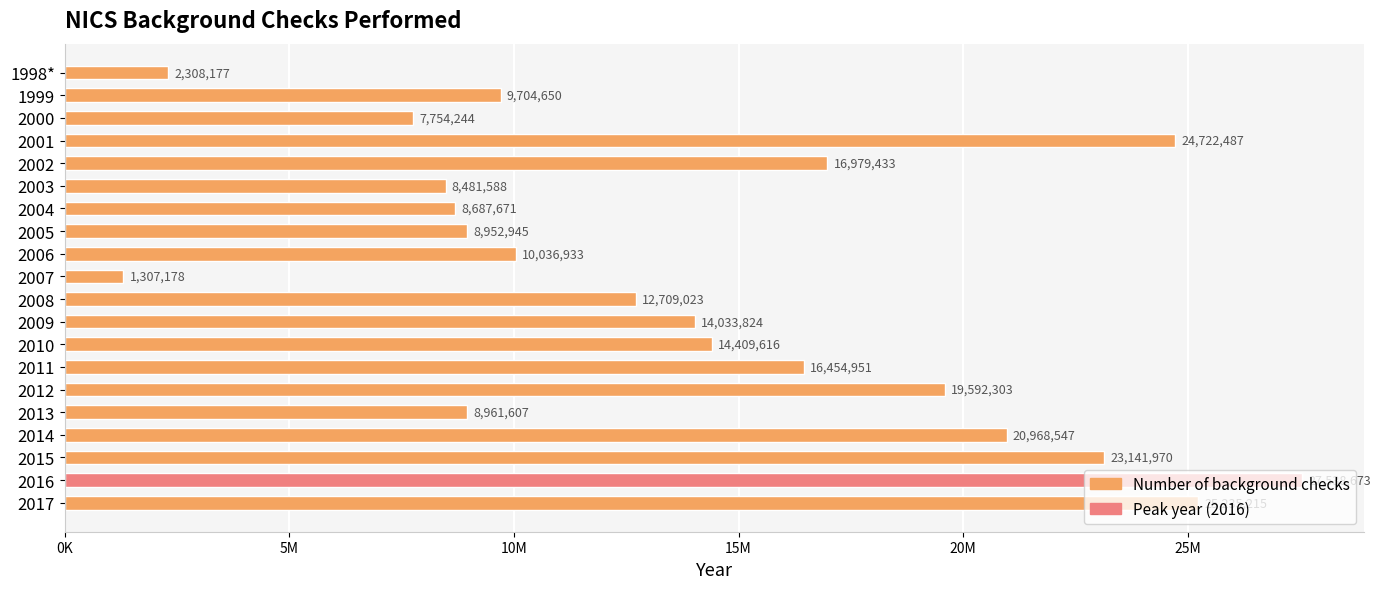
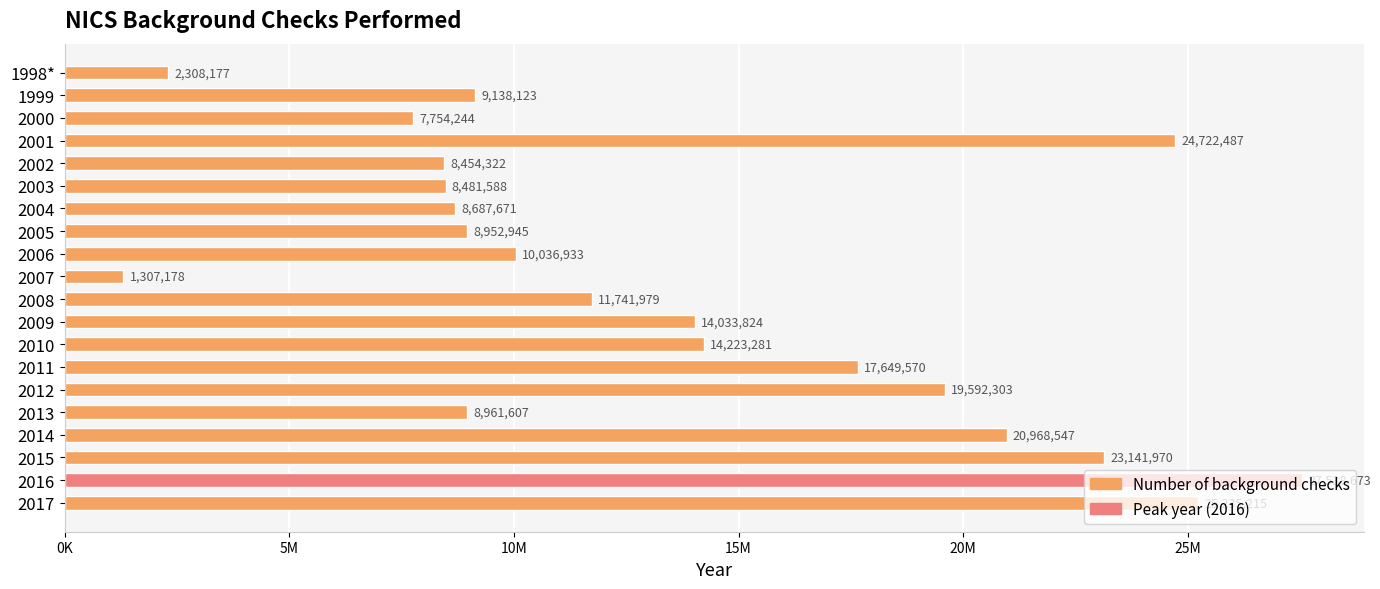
1999: 9,704,650 -> 9,138,123
2002: 16,979,433 -> 8,454,322
2008: 12,709,023 -> 11,741,979
2010: 14,409,616 -> 14,223,281
2011: 16,454,951 -> 17,649,570
